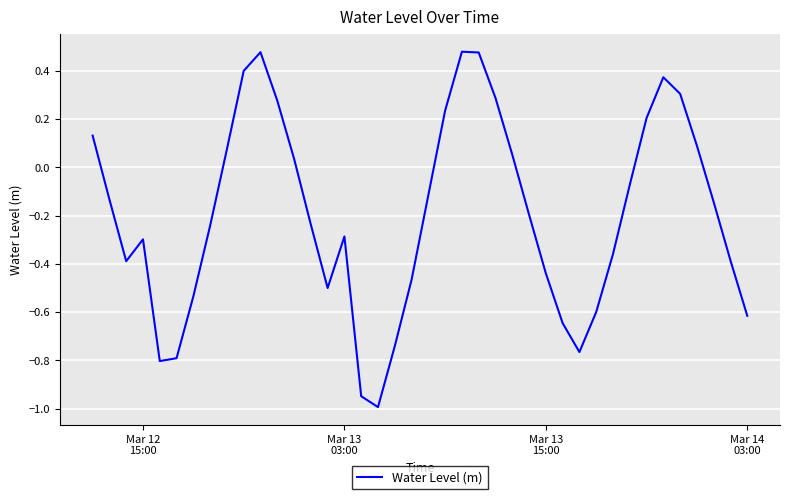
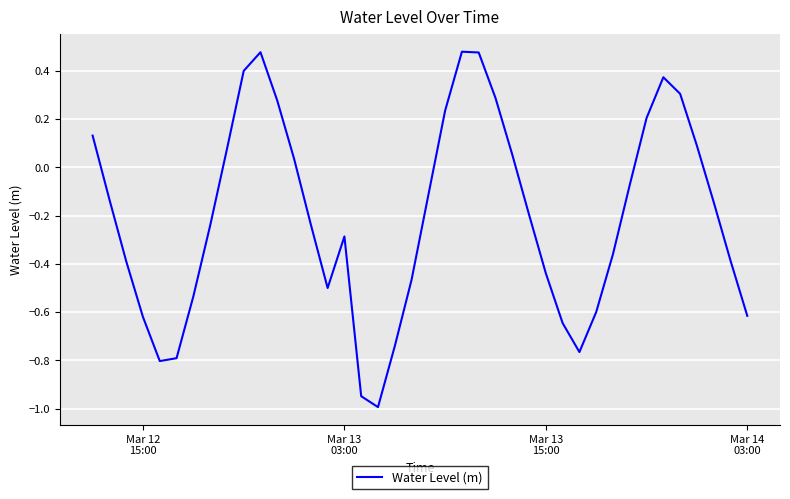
Mar 12 15:00: -0.30 -> -0.62
